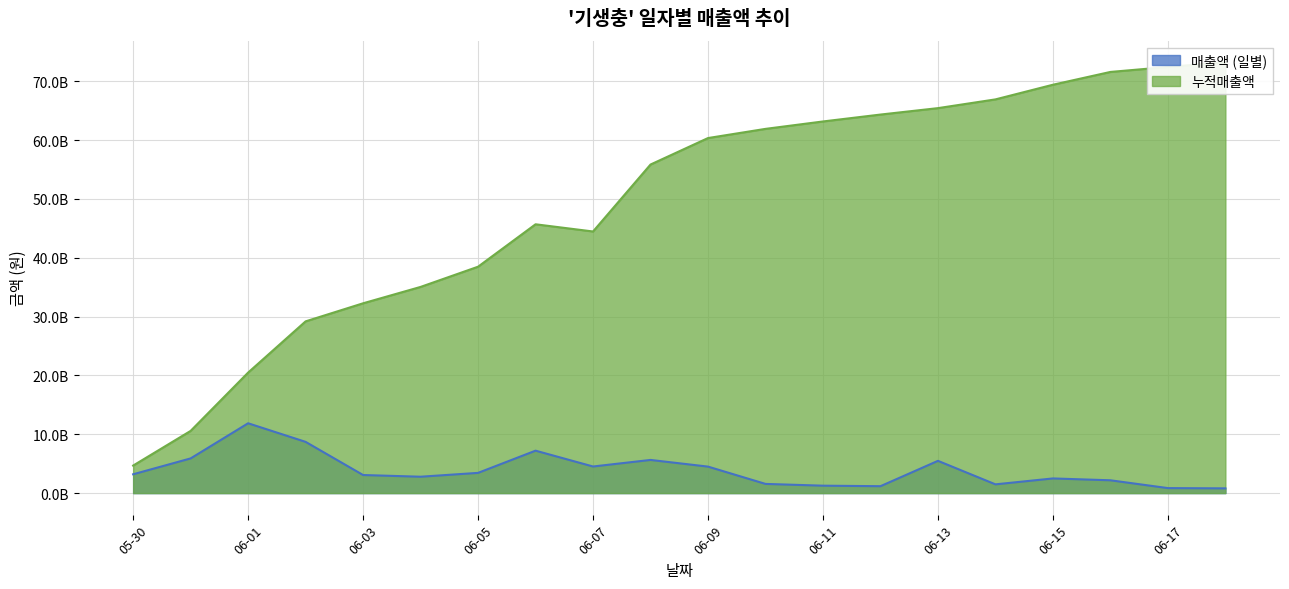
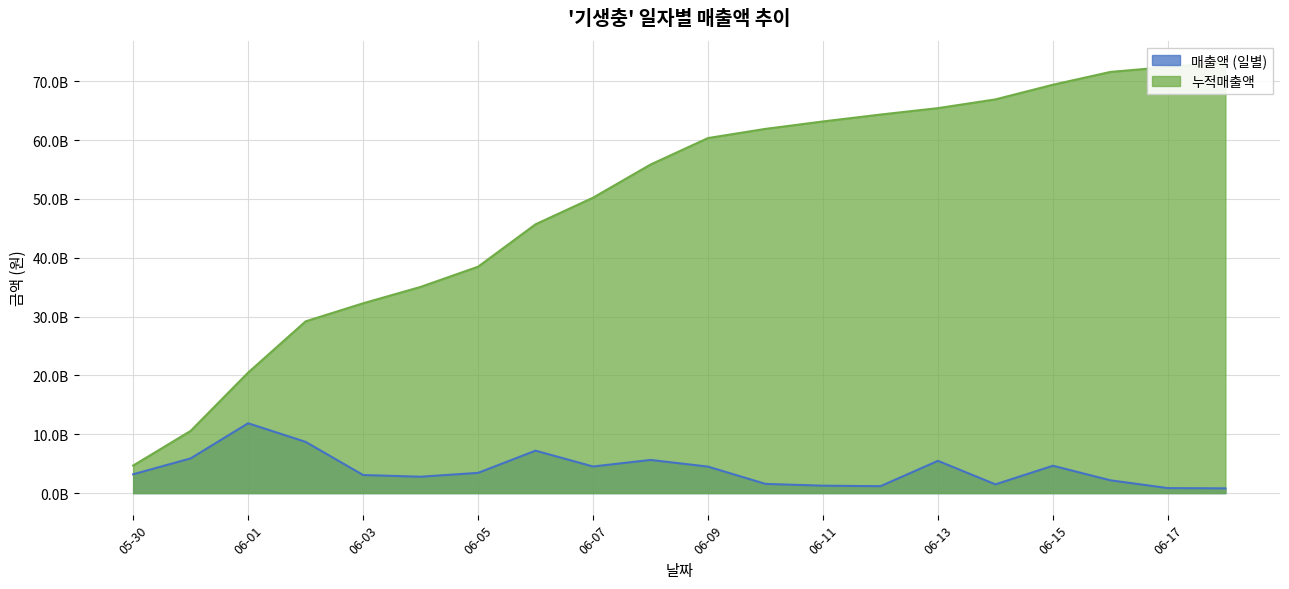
누적매출액, 06-07: 44000000000 -> 50000000000
매출액 (일별), 06-15: 2000000000 -> 5000000000
